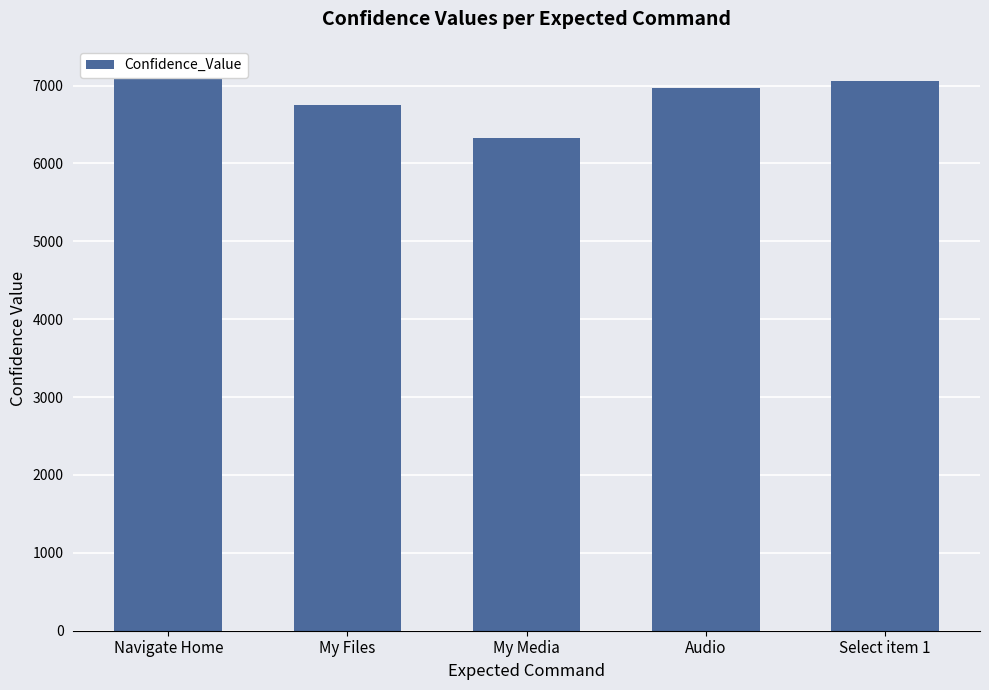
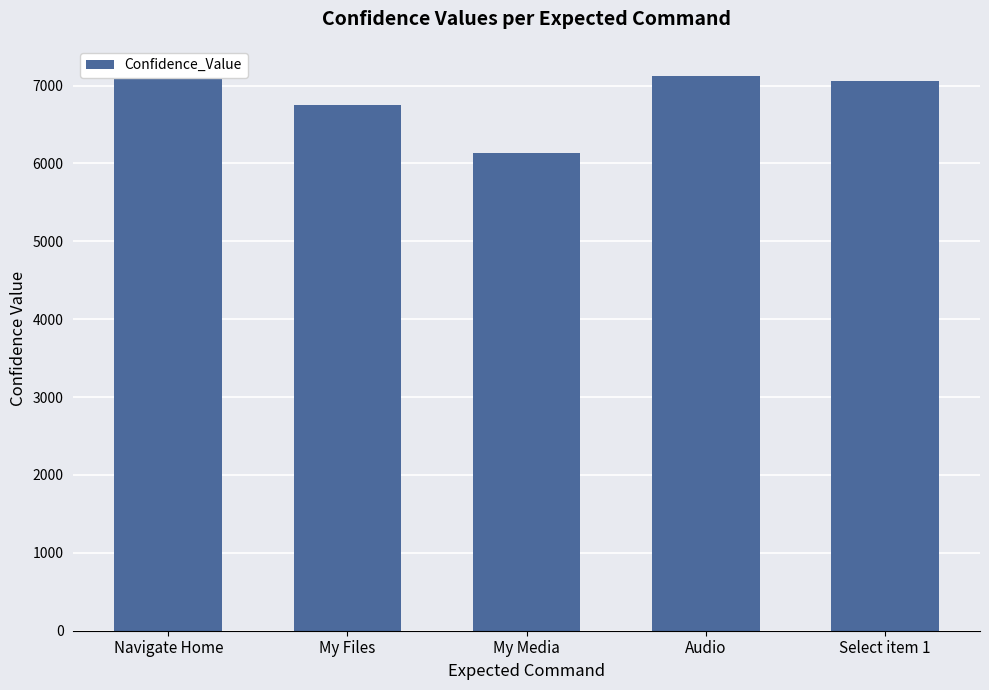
My Media: 6300 -> 6100
Audio: 7000 -> 7100
